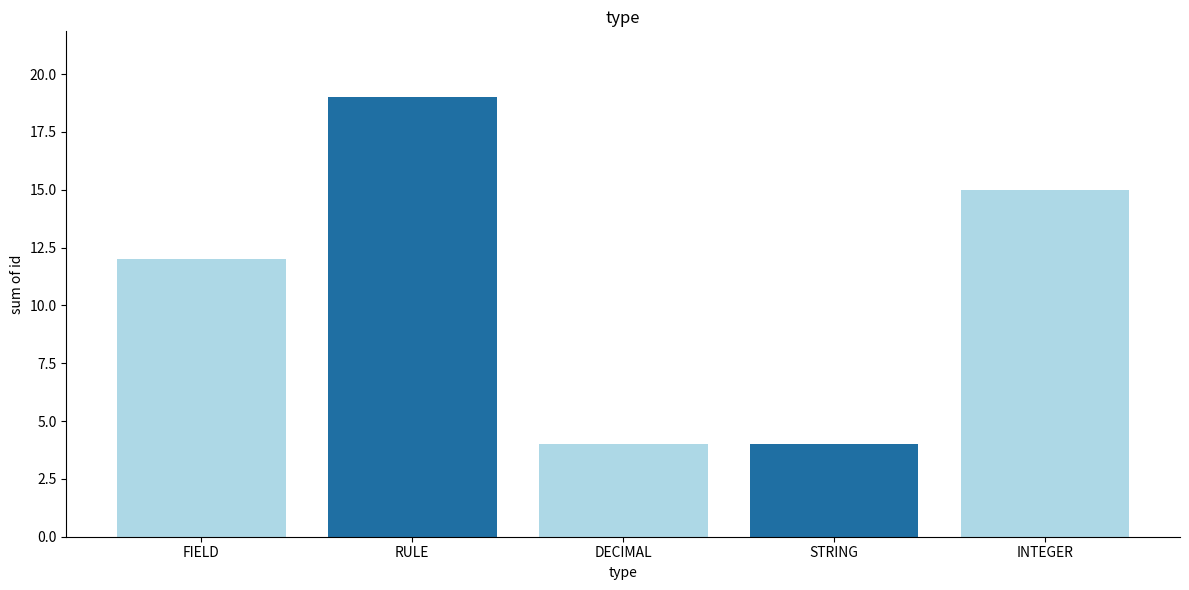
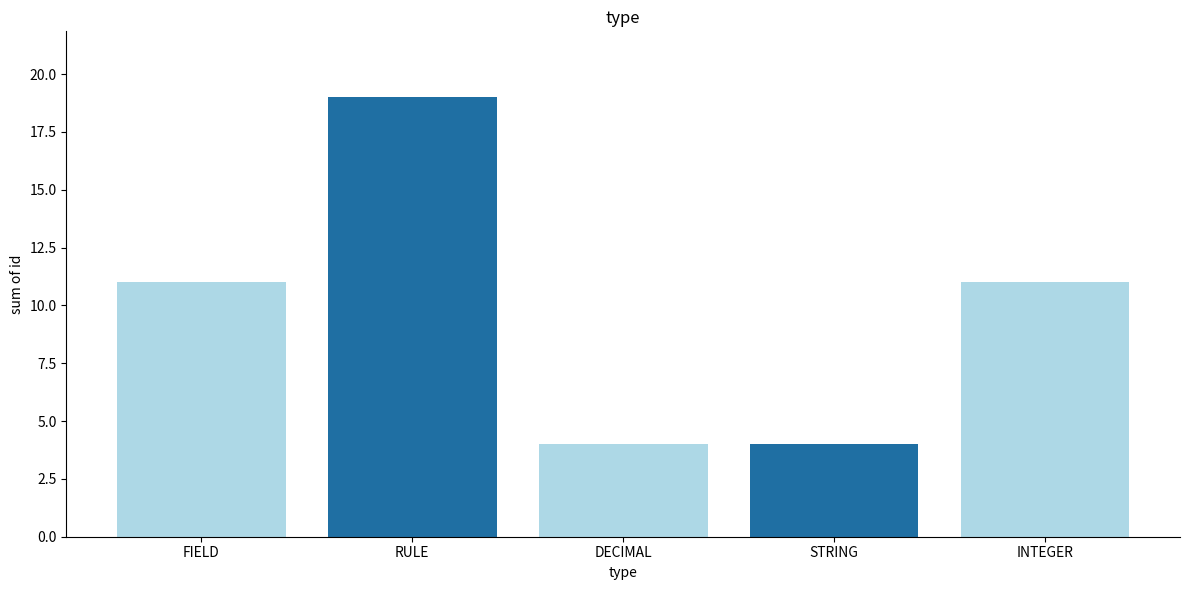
FIELD: 12 -> 11
INTEGER: 15 -> 11
